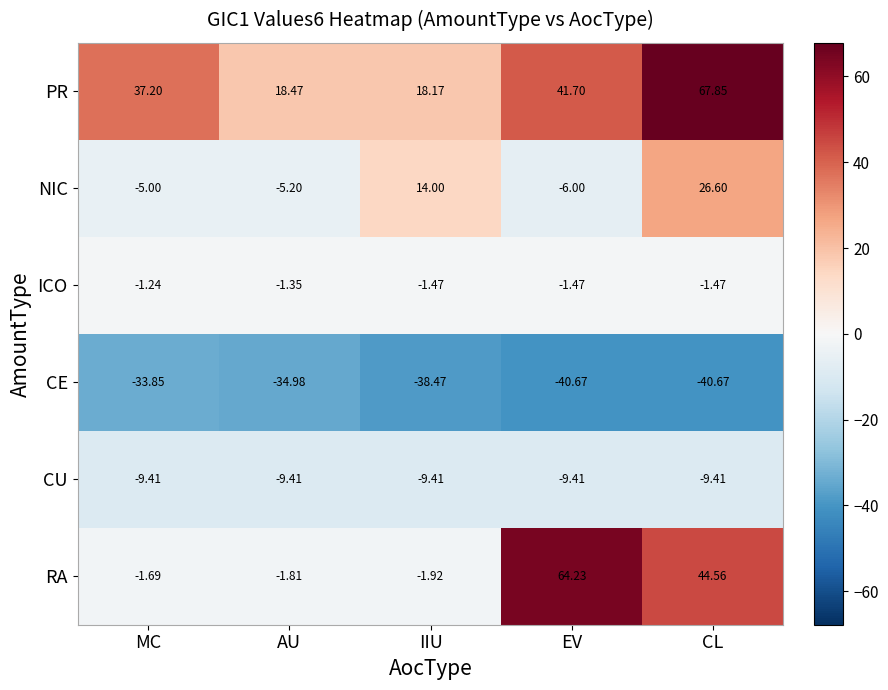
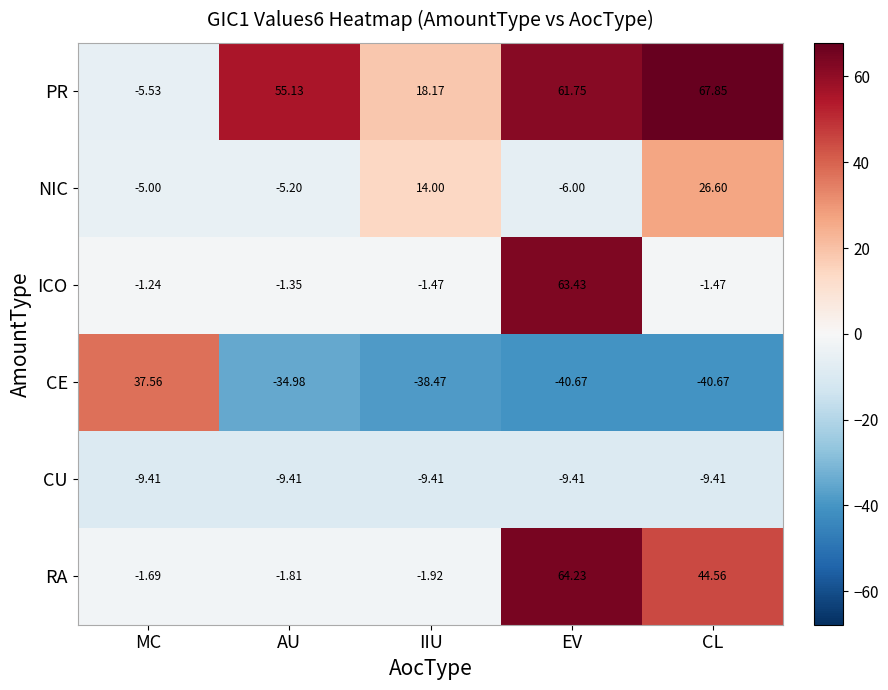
PR, MC: 37.20 -> -5.53
PR, AU: 18.47 -> 55.13
PR, EV: 41.70 -> 61.75
ICO, EV: -1.47 -> 63.43
CE, MC: -33.85 -> 37.56
